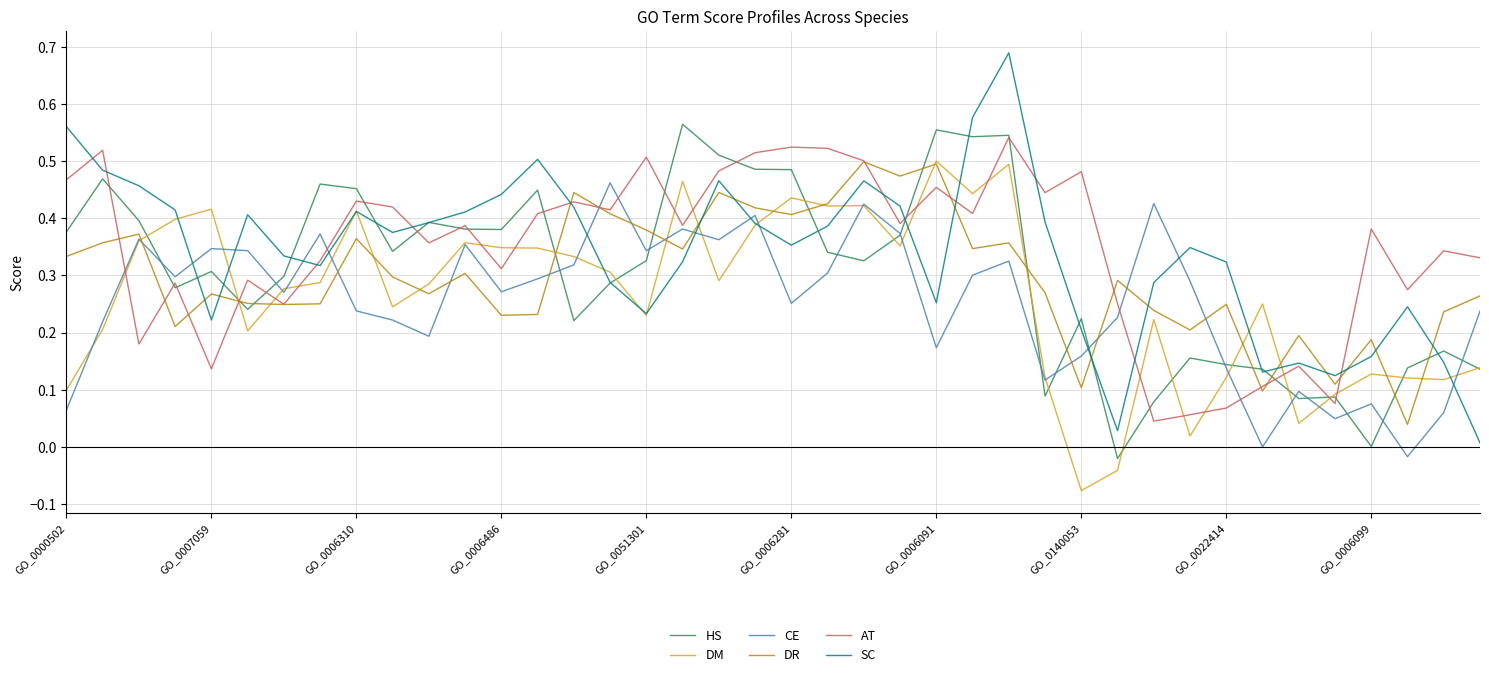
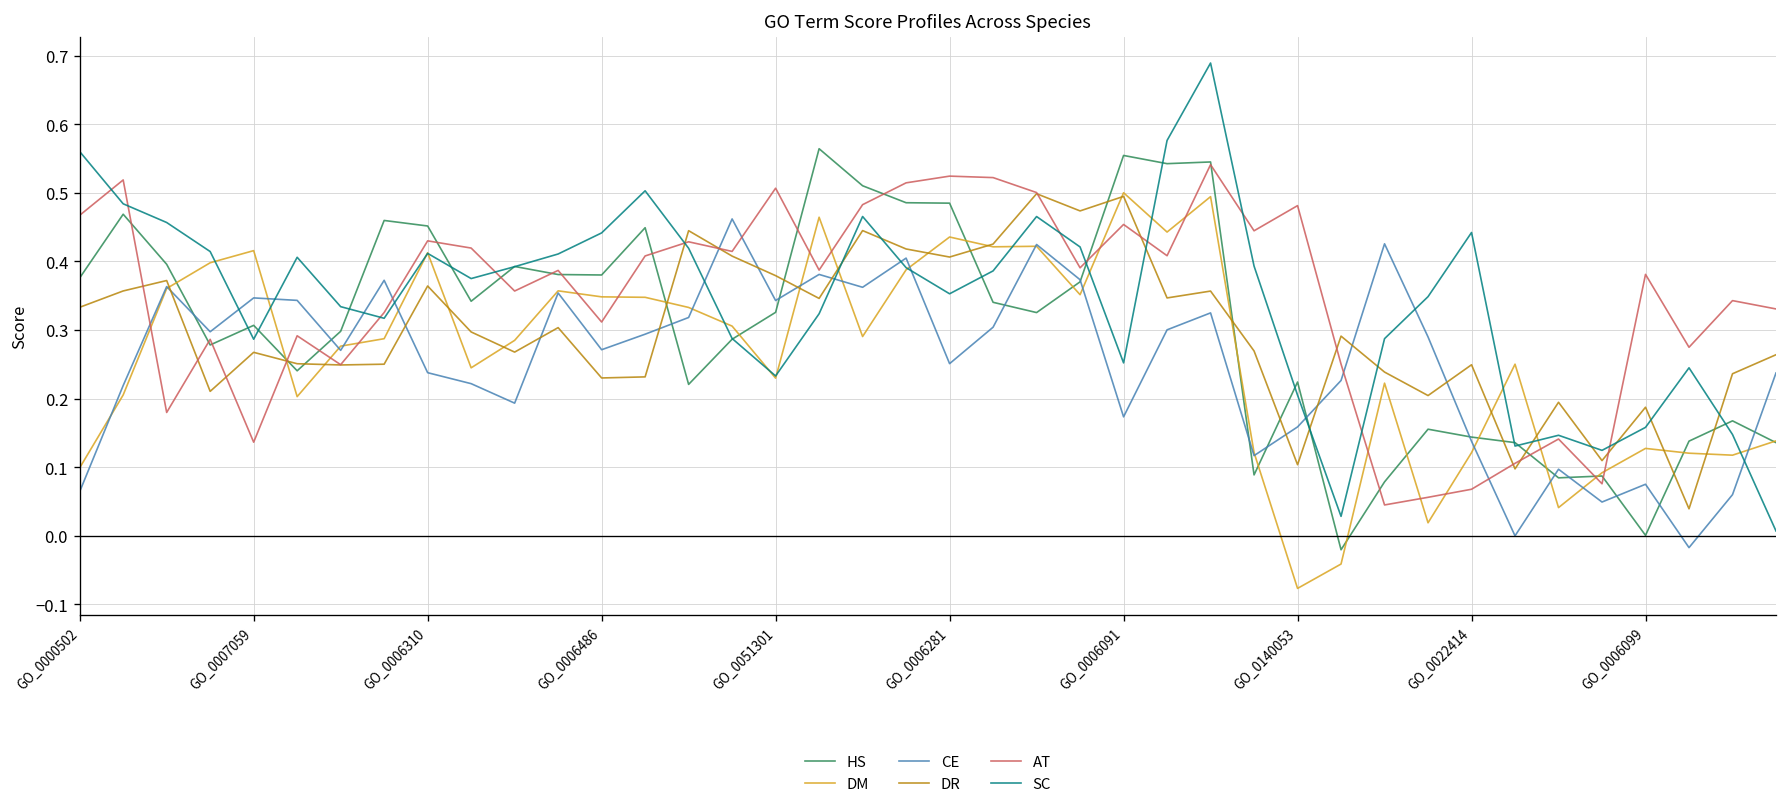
SC, GO_0007059: 0.22 -> 0.29
SC, GO_0022414: 0.32 -> 0.44
